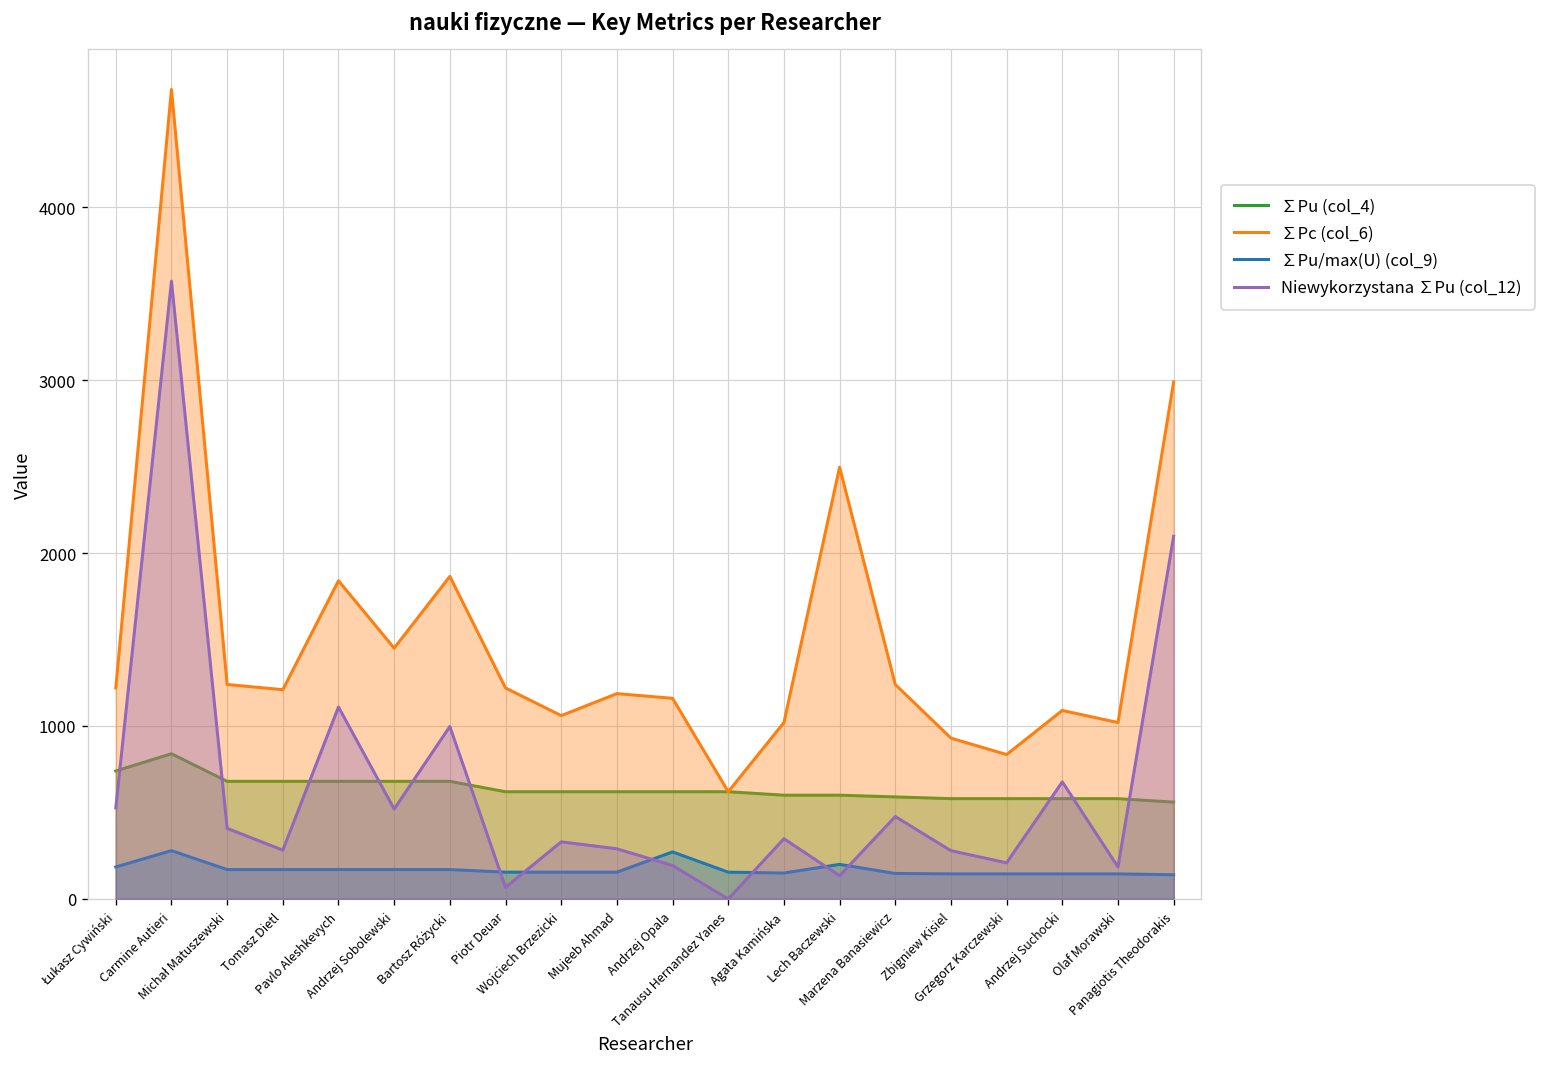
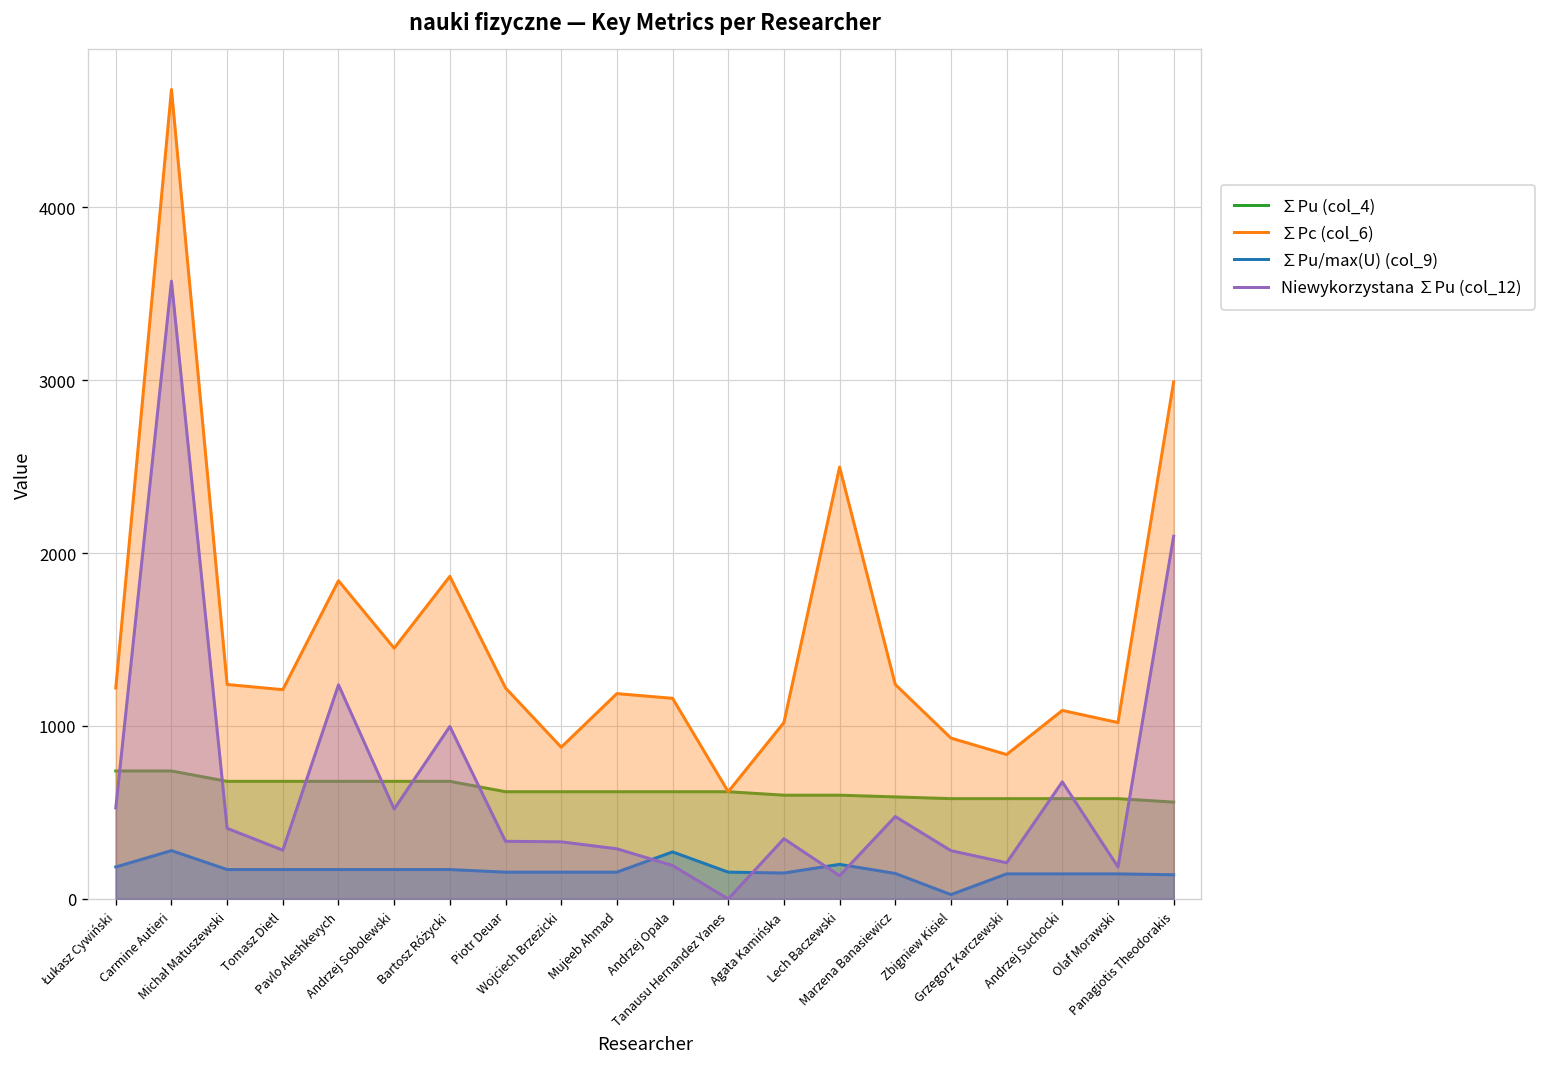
∑Pu (col_4), Carmine Autieri: 840 -> 740
Niewykorzystana ∑Pu (col_12), Pavlo Aleshkevych: 1110 -> 1240
Niewykorzystana ∑Pu (col_12), Piotr Deuar: 70 -> 330
∑Pc (col_6), Wojciech Brzezicki: 1060 -> 880
∑Pu/max(U) (col_9), Zbigniew Kisiel: 150 -> 30
